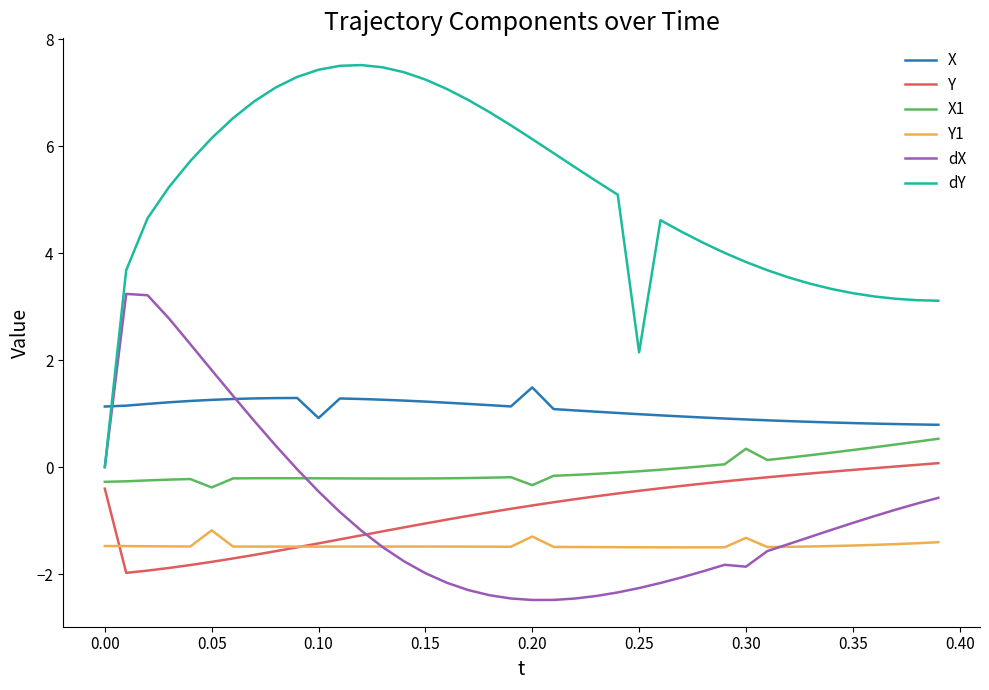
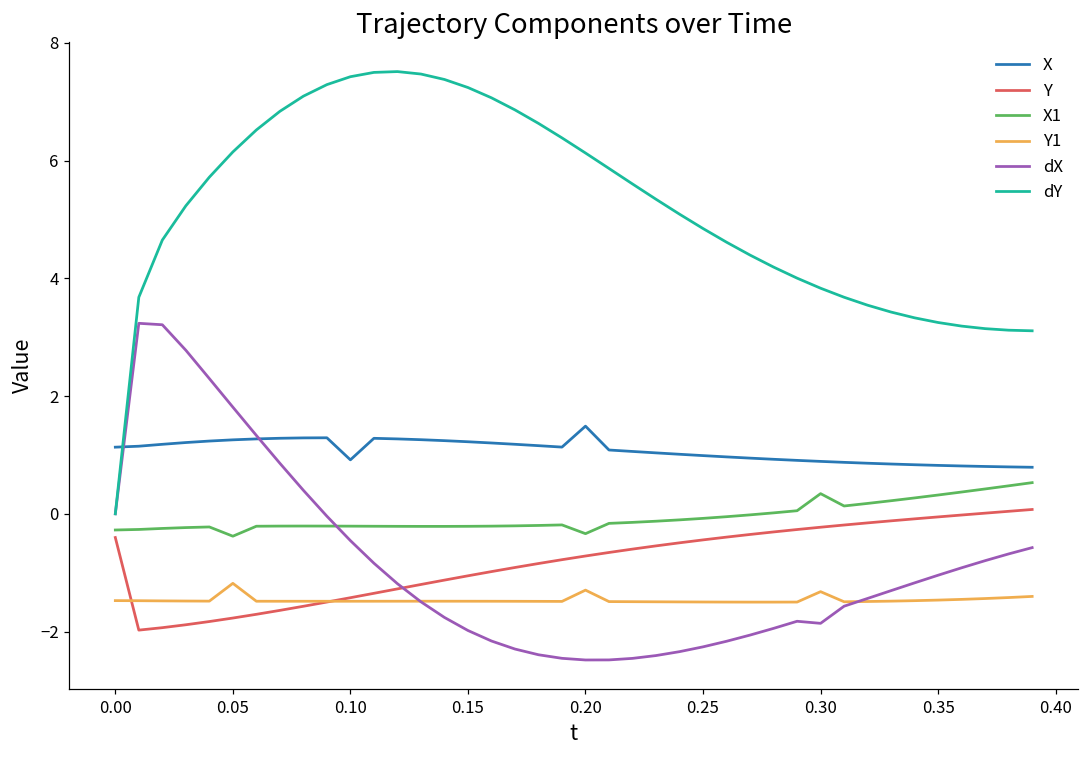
dY, 0.25: 2.1 -> 4.8
